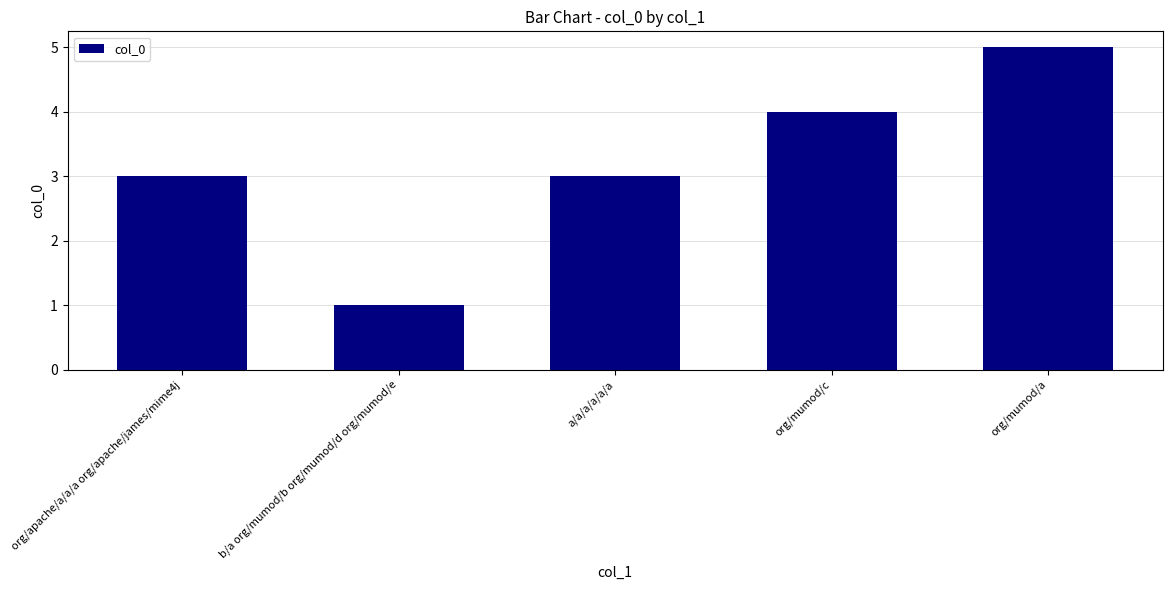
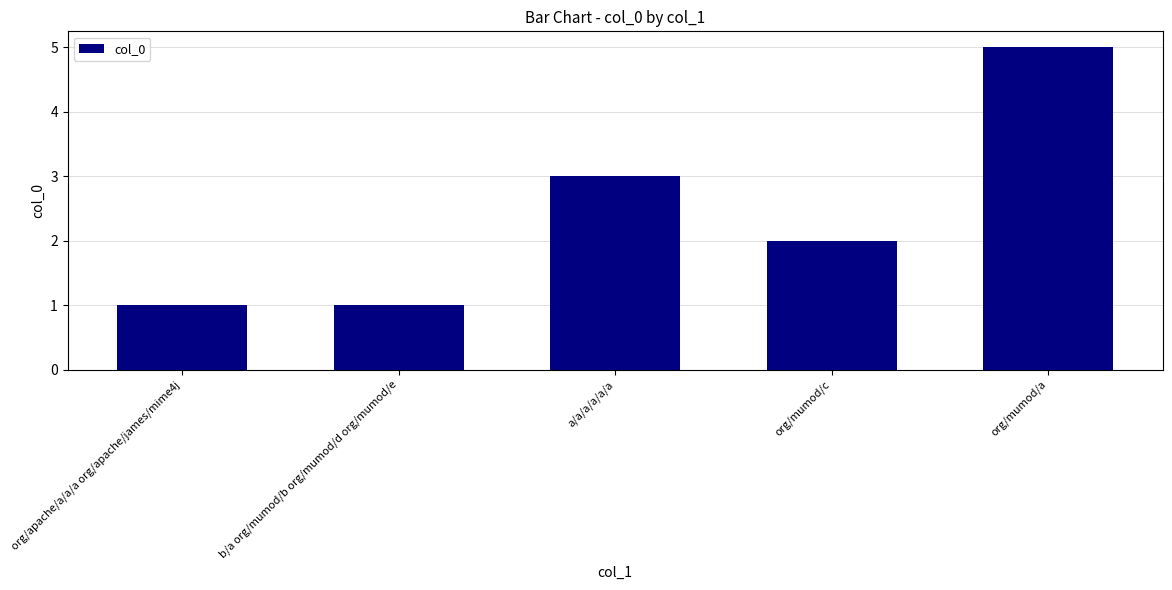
org/apache/a/a/a org/apache/james/mime4j: 3 -> 1
org/mumod/c: 4 -> 2
